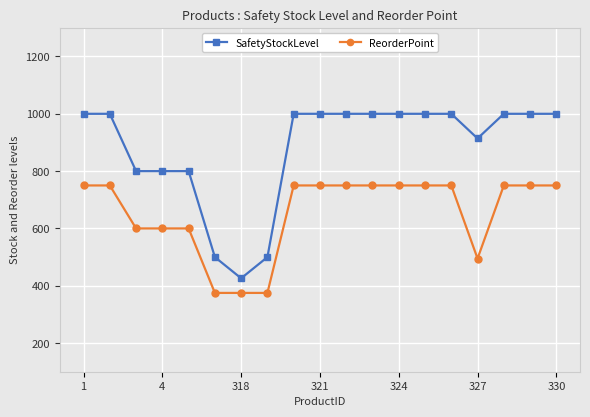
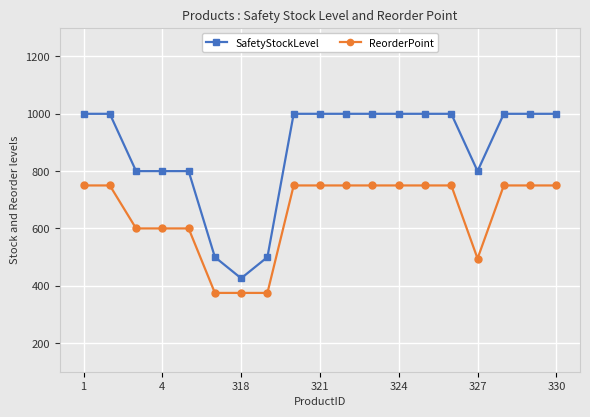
SafetyStockLevel, 327: 910 -> 800
